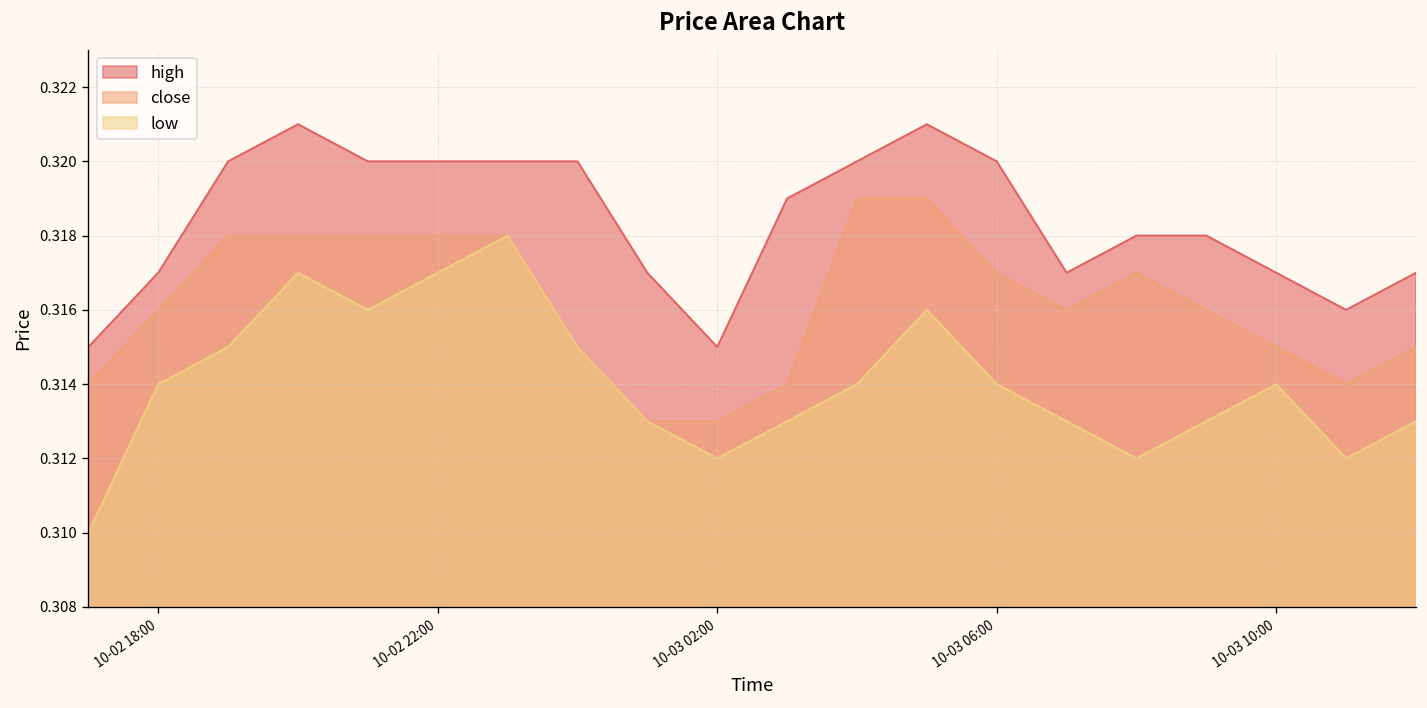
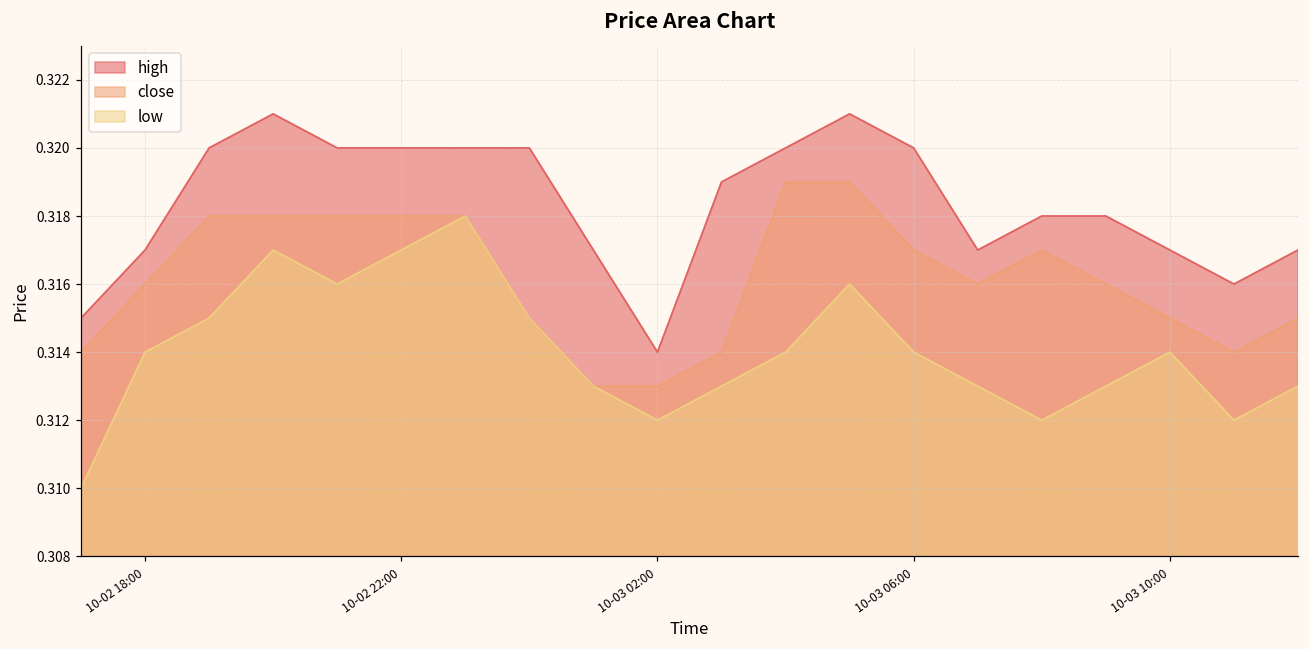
high, 10-03 02:00: 0.315 -> 0.314
